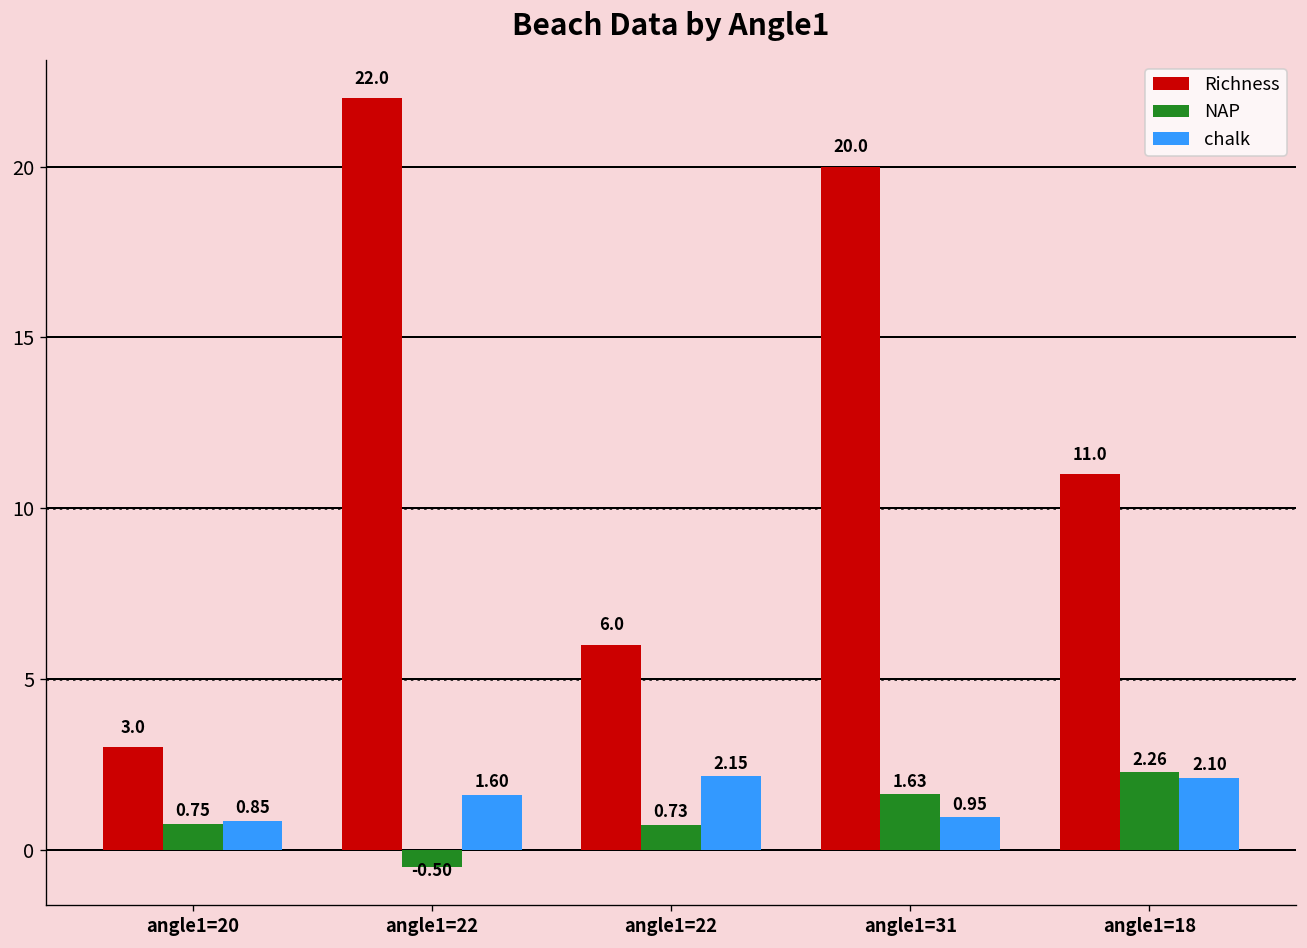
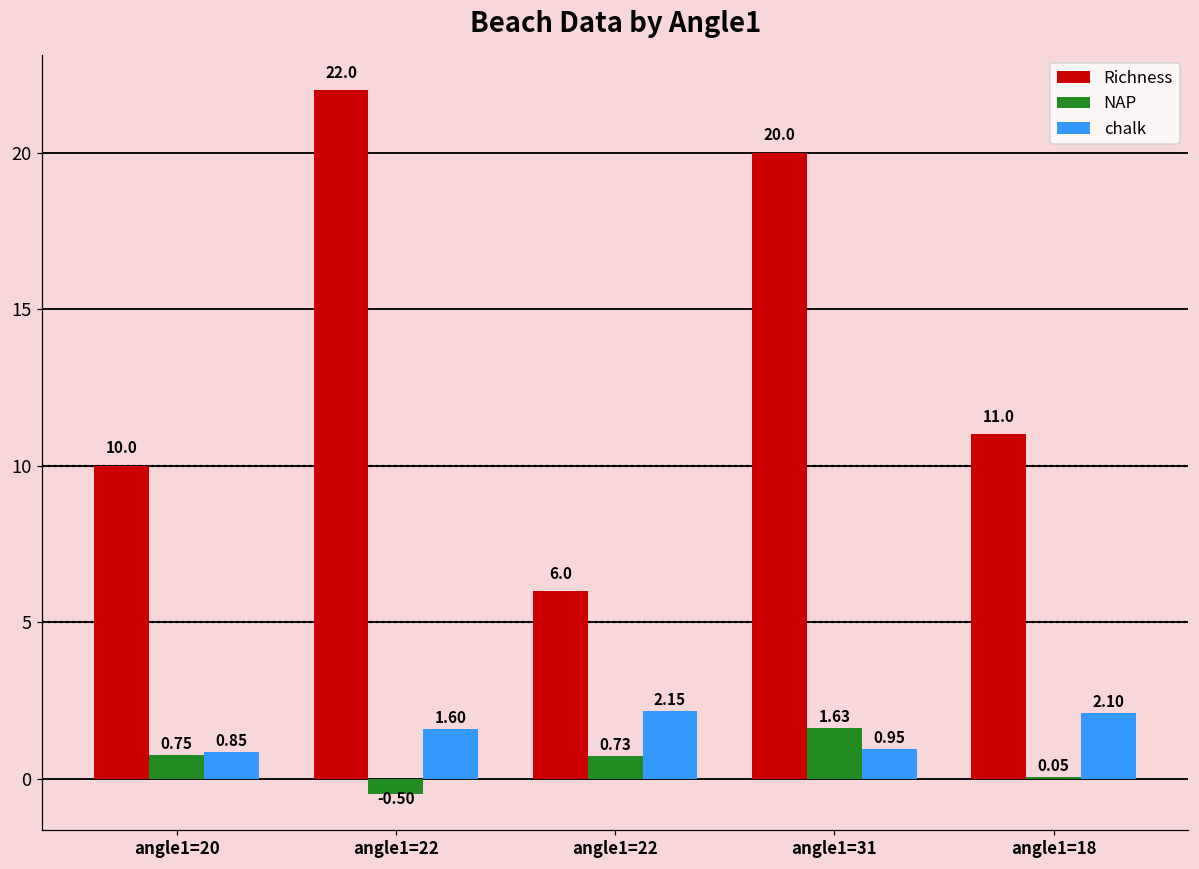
Richness, angle1=20: 3.0 -> 10.0
NAP, angle1=18: 2.26 -> 0.05
